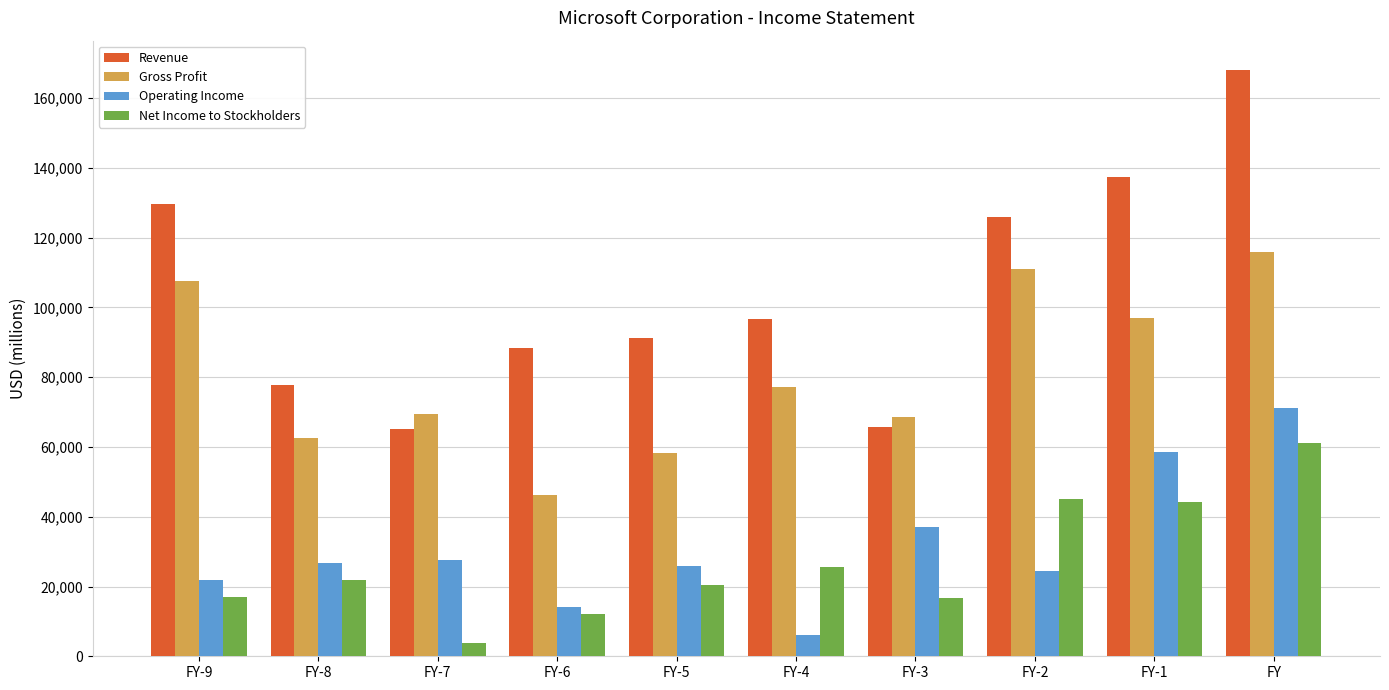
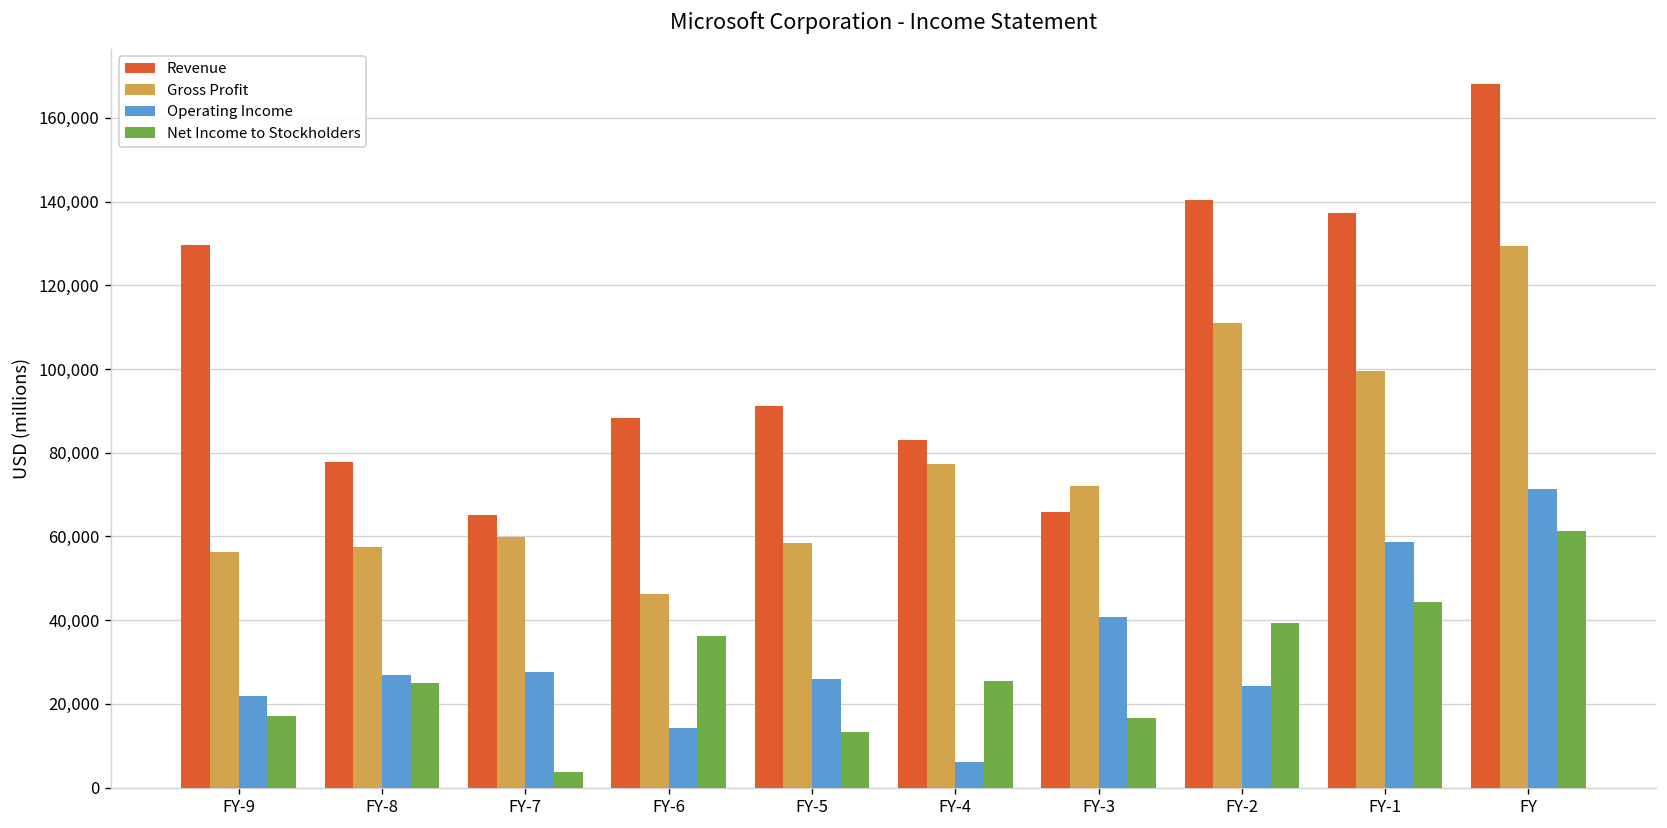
Gross Profit, FY-9: 108,000 -> 56,000
Gross Profit, FY-8: 62,000 -> 57,000
Net Income to Stockholders, FY-8: 22,000 -> 25,000
Gross Profit, FY-7: 69,000 -> 60,000
Net Income to Stockholders, FY-6: 12,000 -> 36,000
Net Income to Stockholders, FY-5: 21,000 -> 13,000
Revenue, FY-4: 97,000 -> 83,000
Gross Profit, FY-3: 69,000 -> 72,000
Operating Income, FY-3: 37,000 -> 41,000
Revenue, FY-2: 126,000 -> 140,000
Net Income to Stockholders, FY-2: 45,000 -> 39,000
Gross Profit, FY-1: 97,000 -> 100,000
Gross Profit, FY: 116,000 -> 129,000
